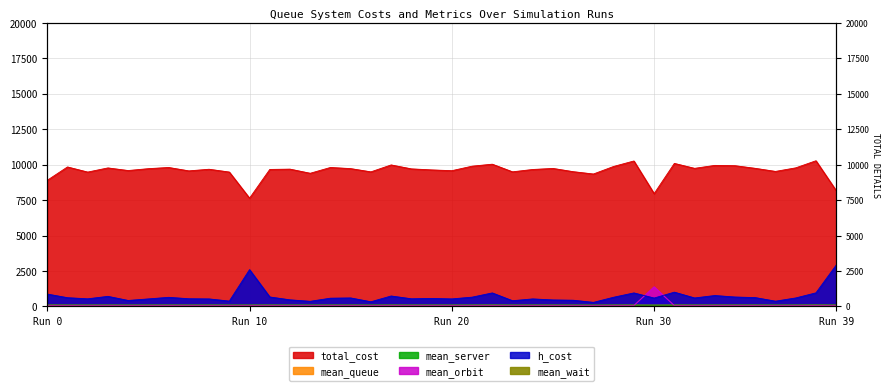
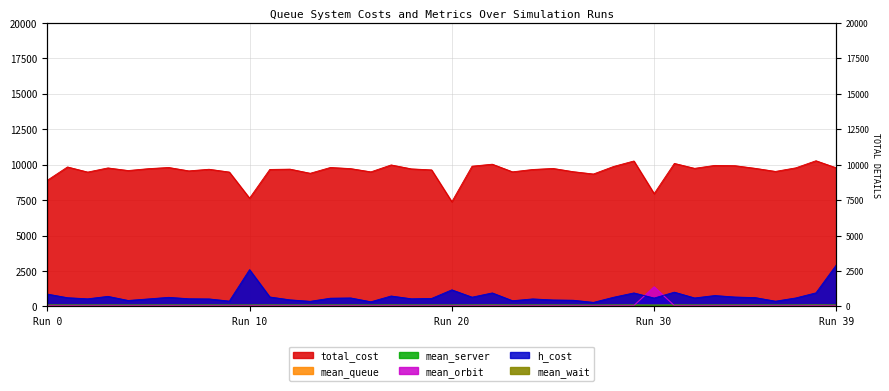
total_cost, Run 20: 9600 -> 7400
h_cost, Run 20: 500 -> 1200
total_cost, Run 39: 8200 -> 9800
